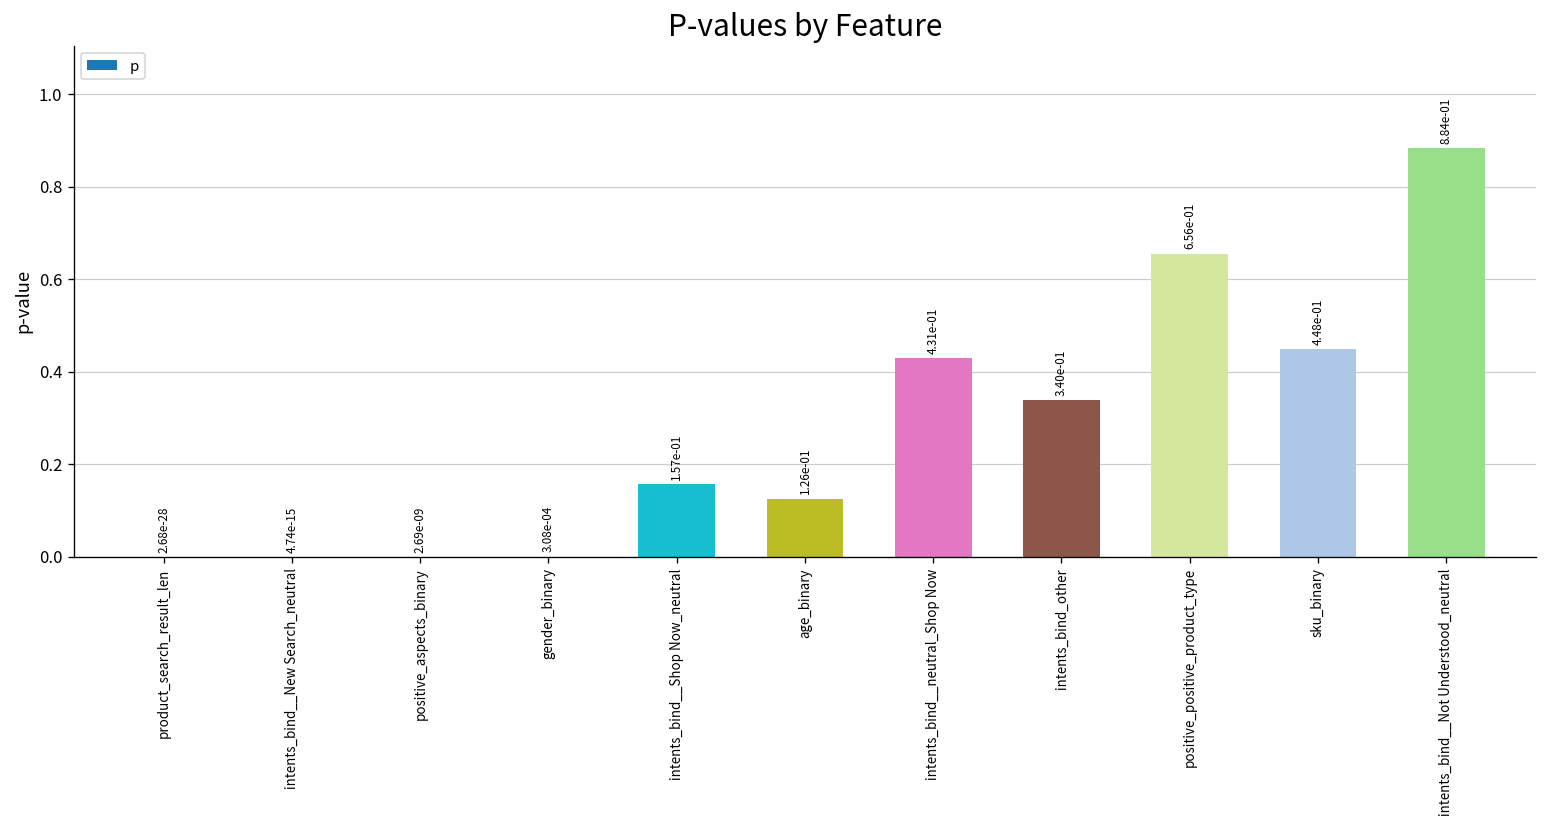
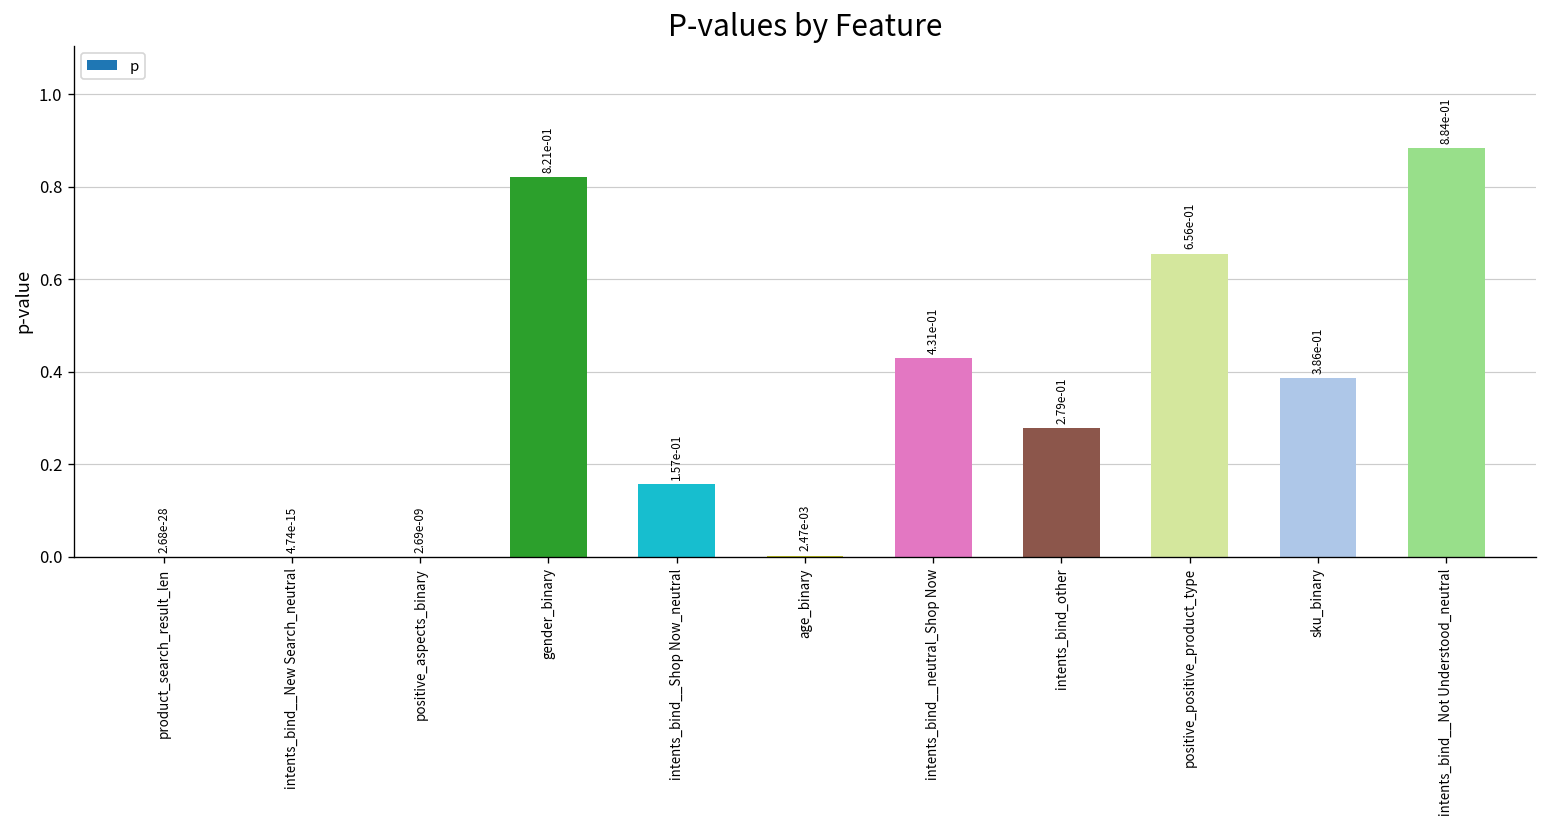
gender_binary: 3.08e-04 -> 8.21e-01
age_binary: 1.26e-01 -> 2.47e-03
intents_bind_other: 3.40e-01 -> 2.79e-01
sku_binary: 4.48e-01 -> 3.86e-01
